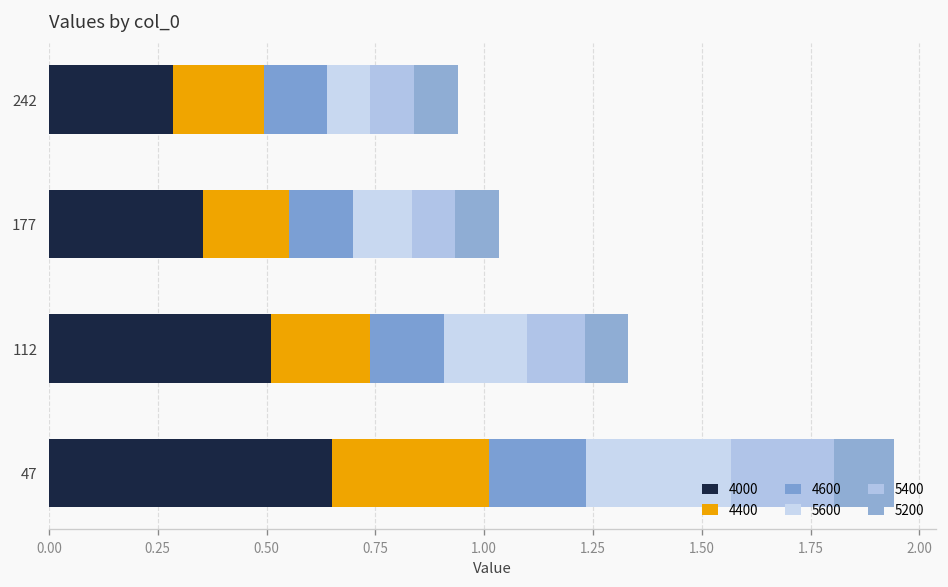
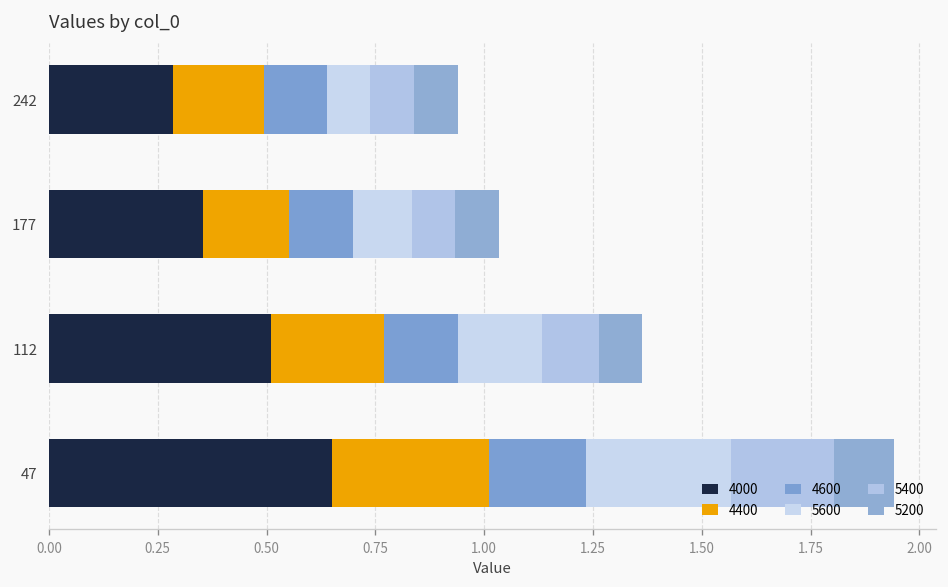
4400, 112: 0.23 -> 0.26
